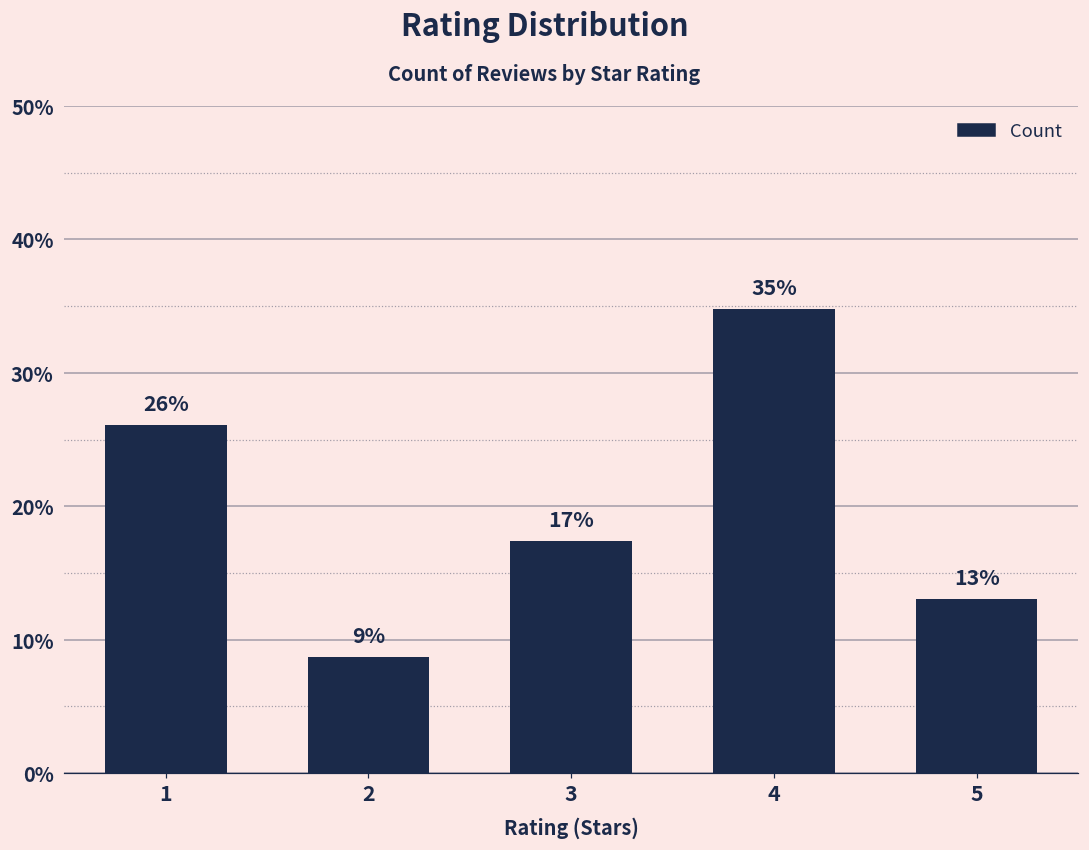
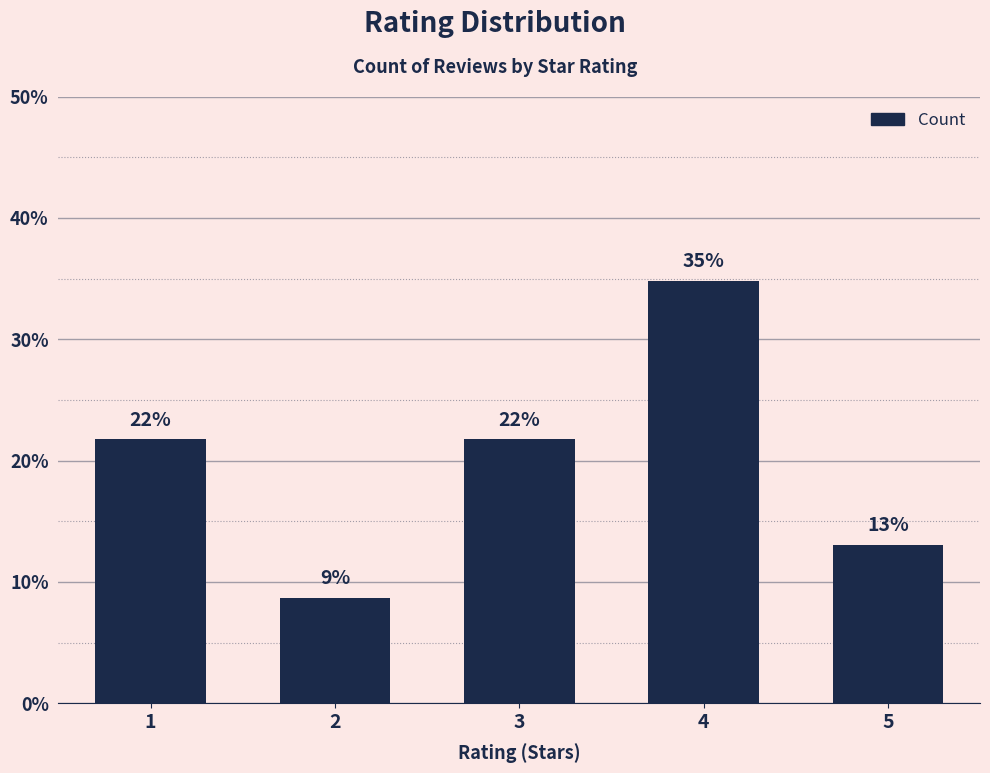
1: 26% -> 22%
3: 17% -> 22%
